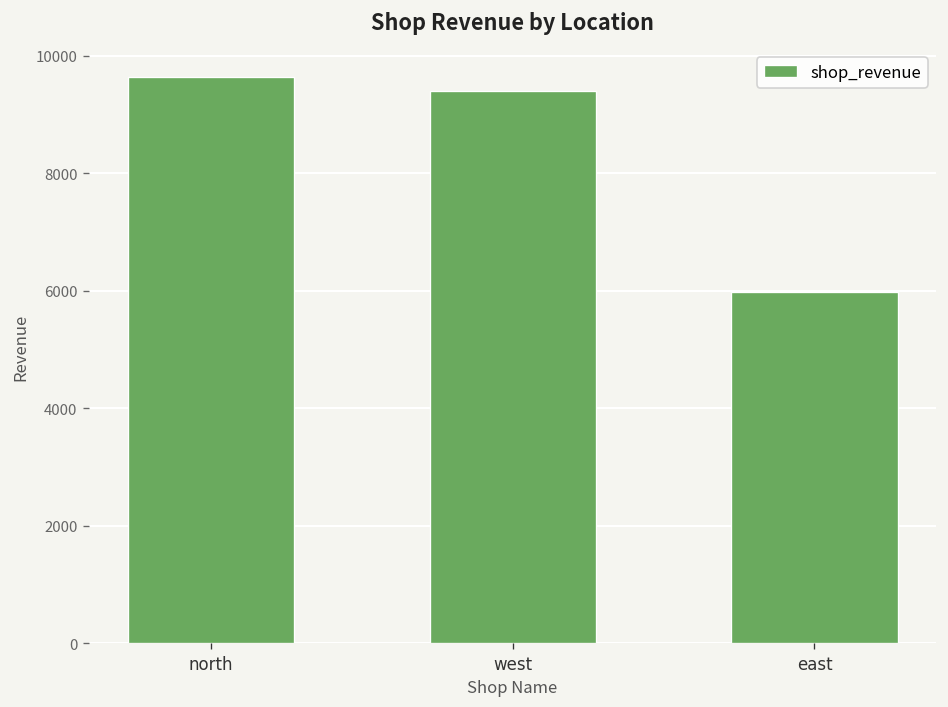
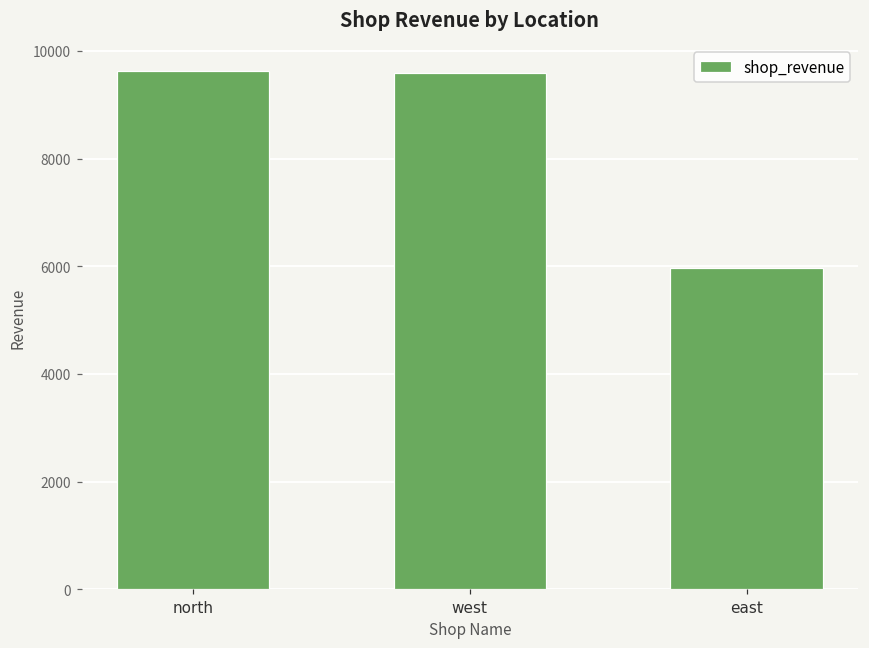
west: 9400 -> 9600
